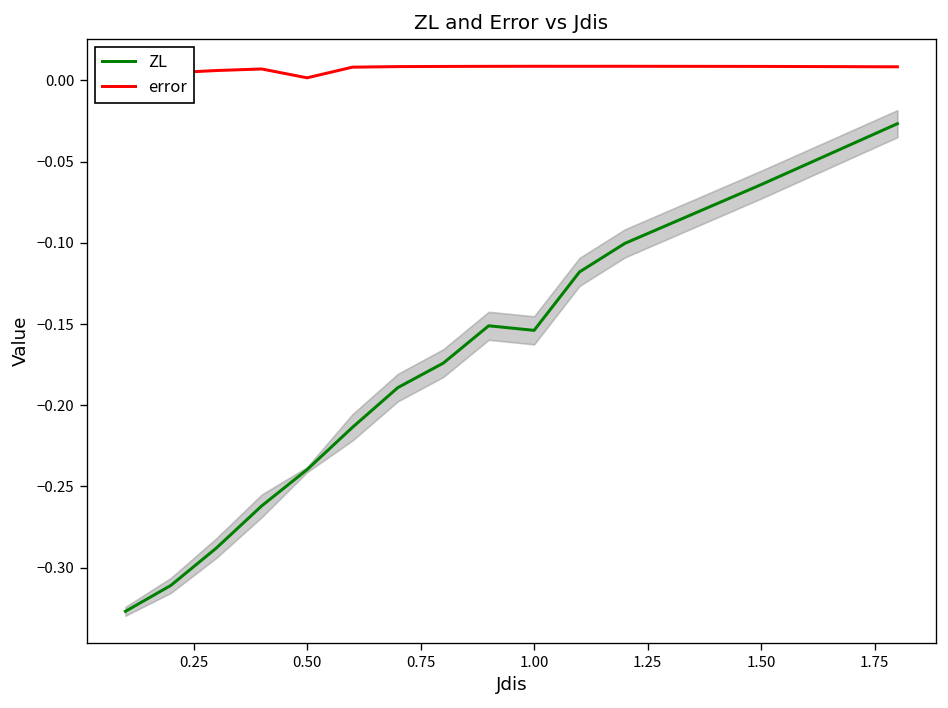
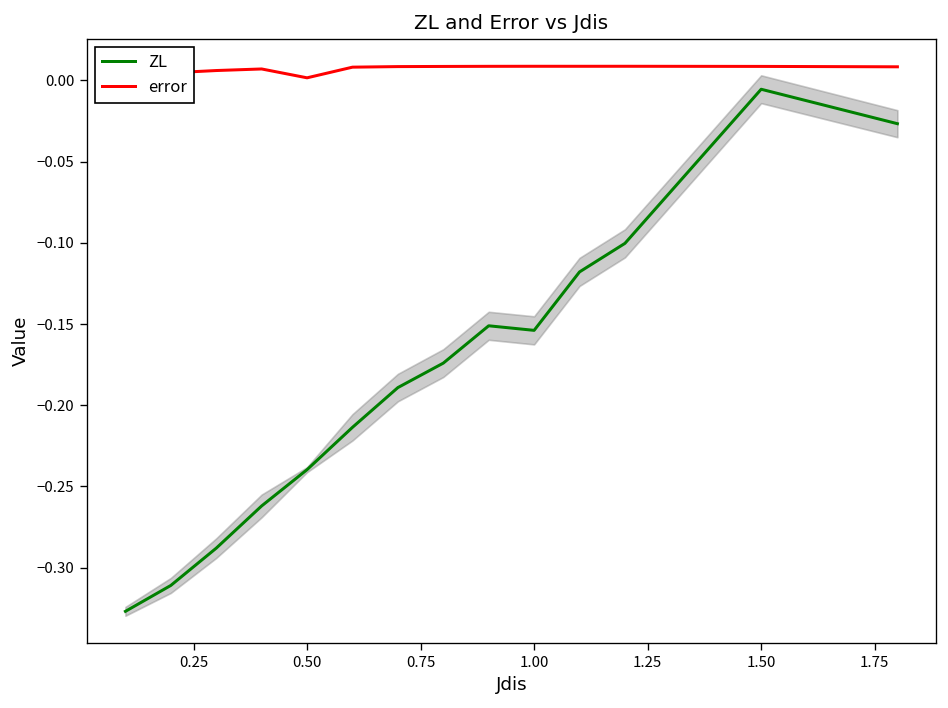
ZL, 1.50: -0.064 -> -0.005
